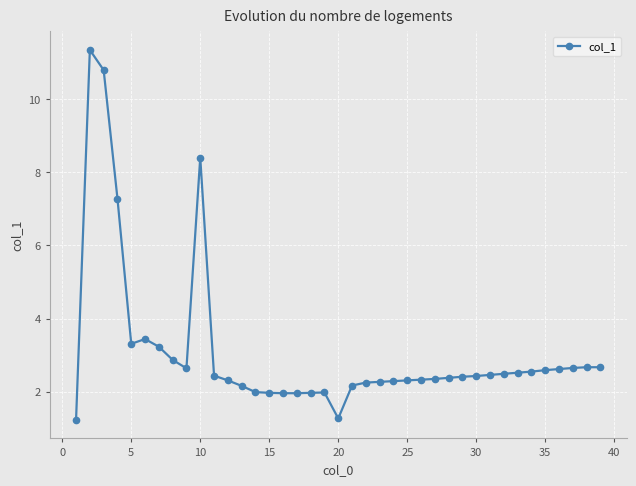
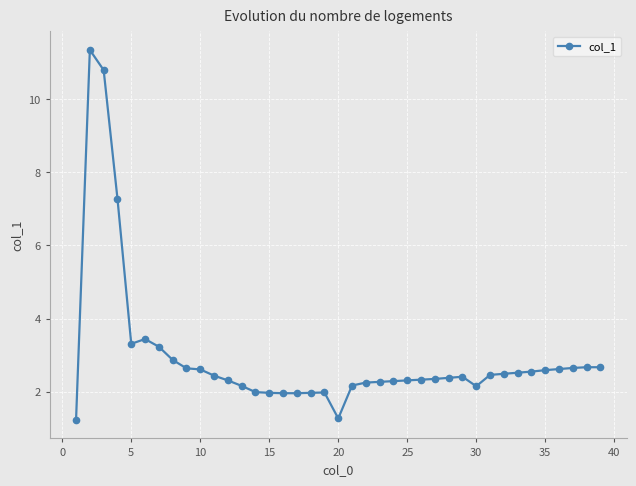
10: 8.4 -> 2.6
30: 2.4 -> 2.2
